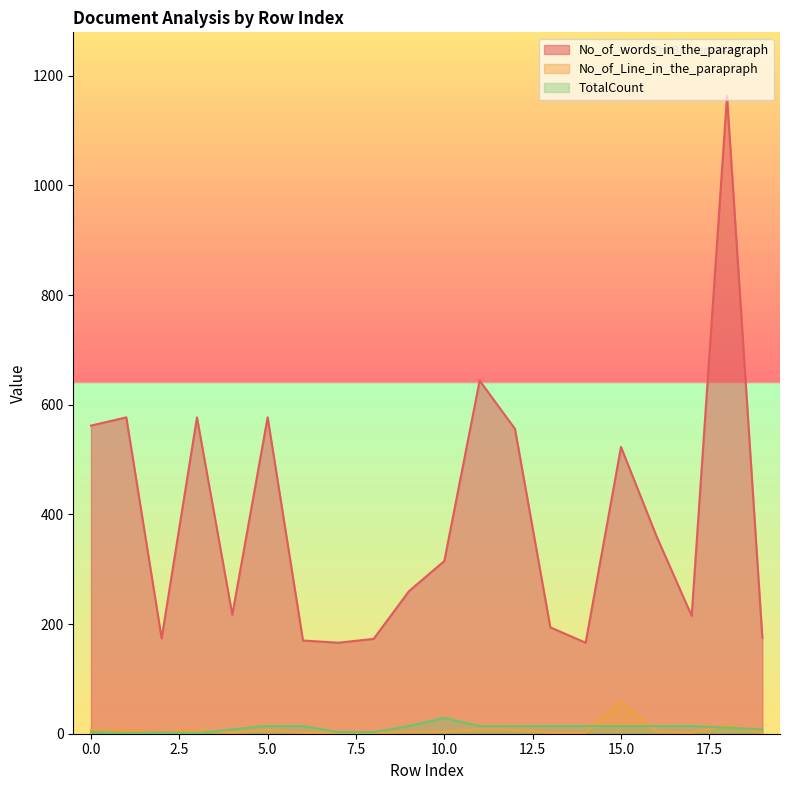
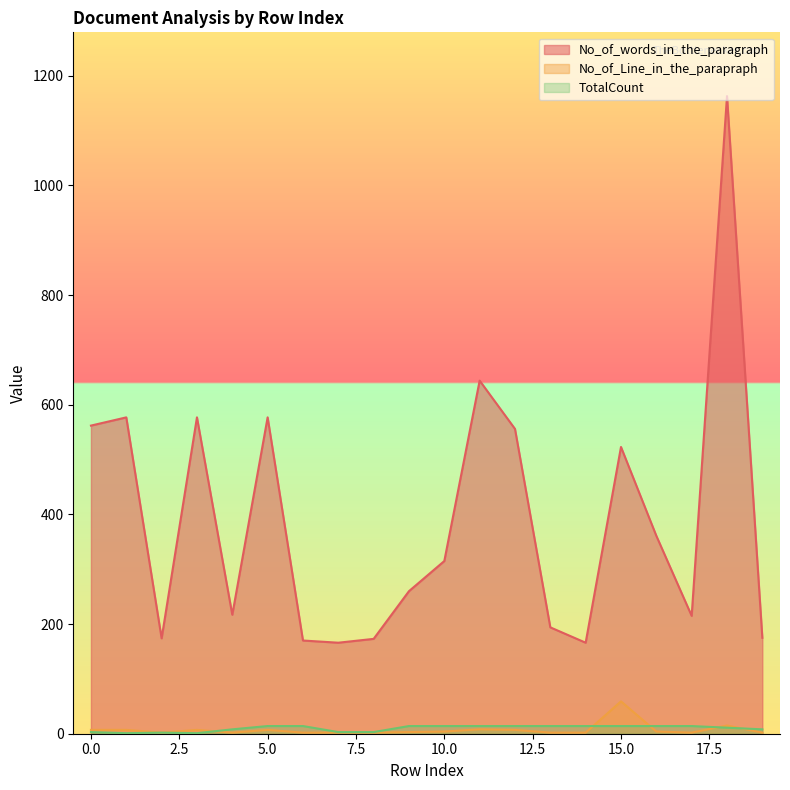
TotalCount, 10.0: 30 -> 10
